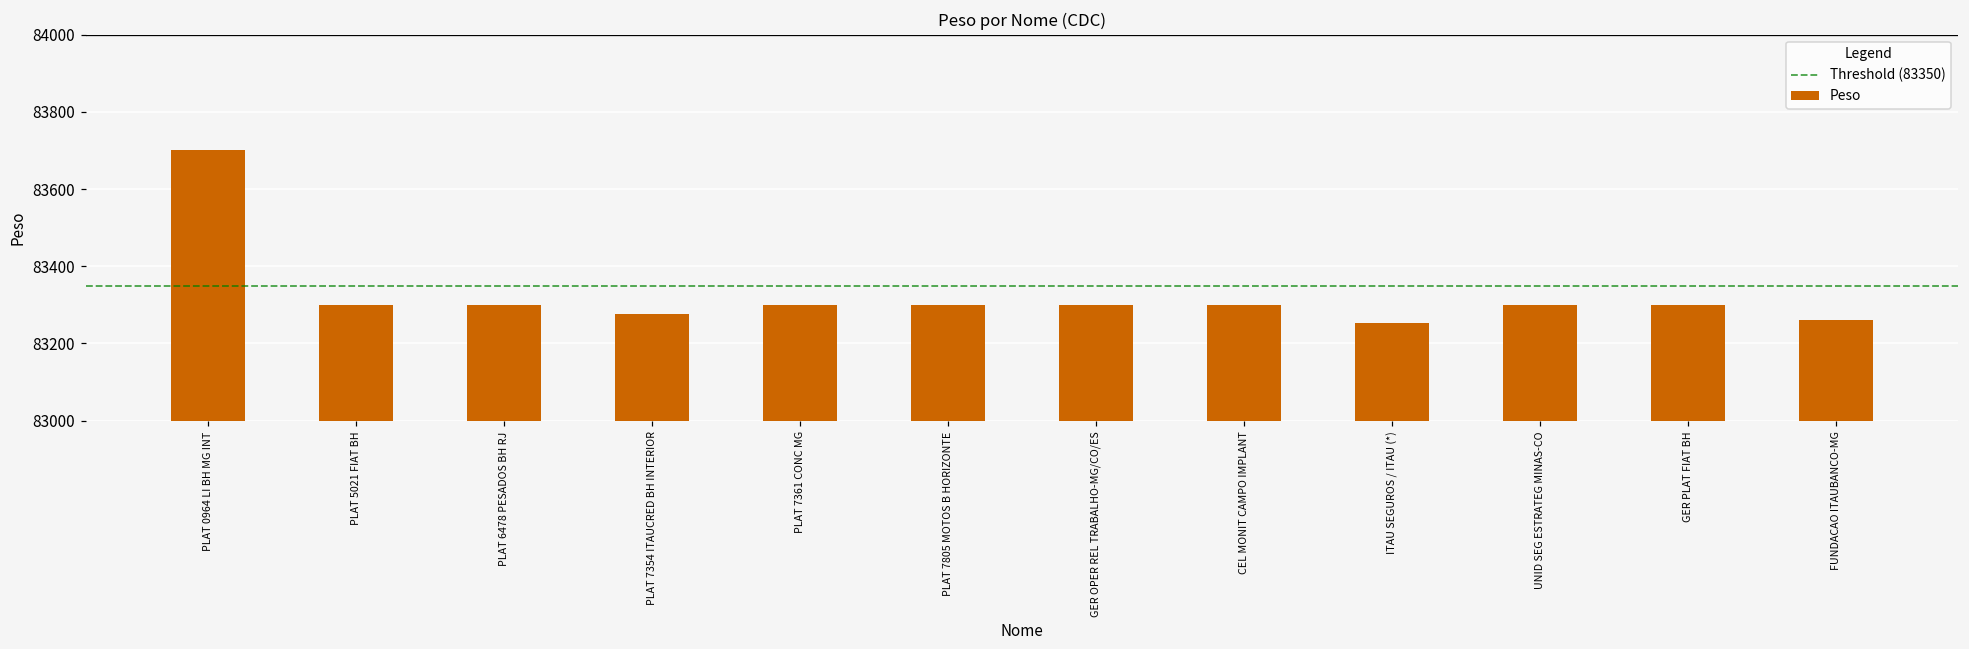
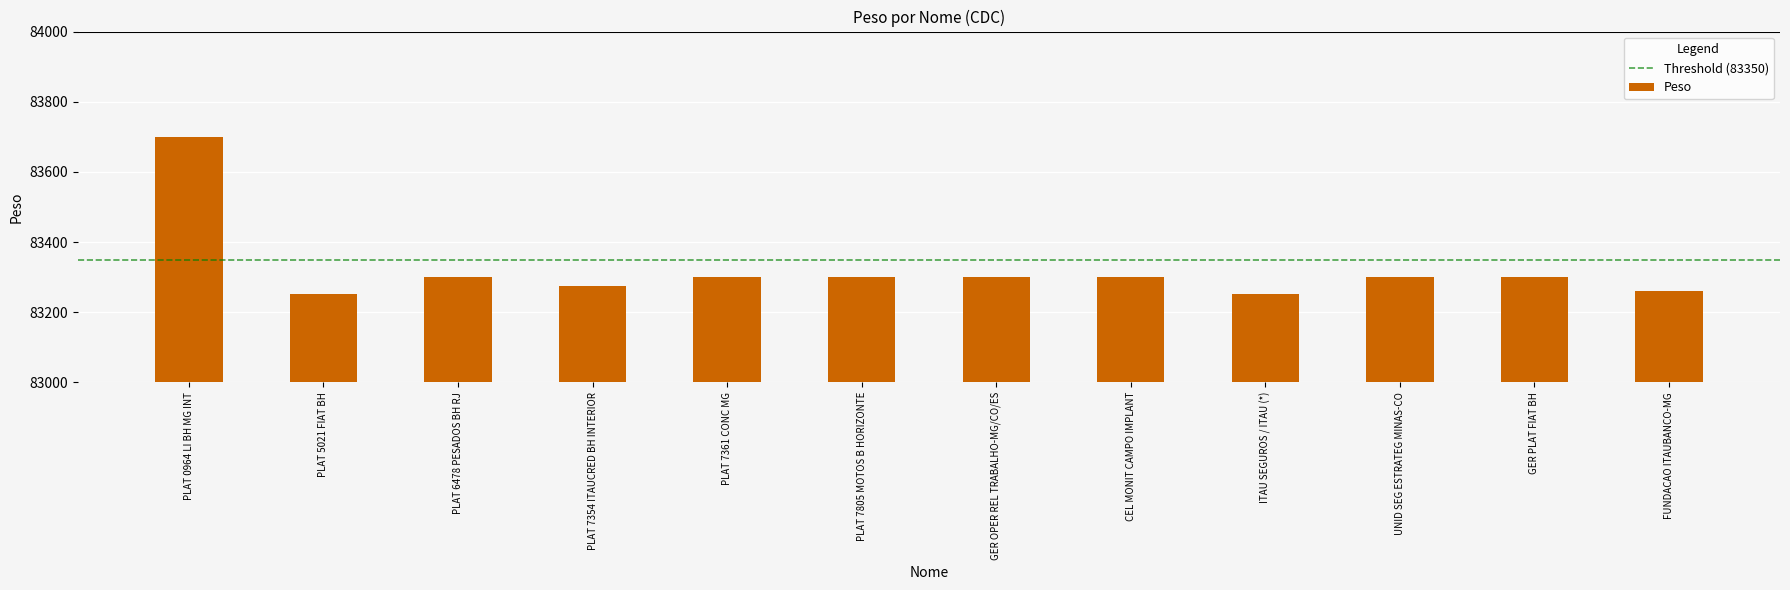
PLAT 5021 FIAT BH: 83300 -> 83250
